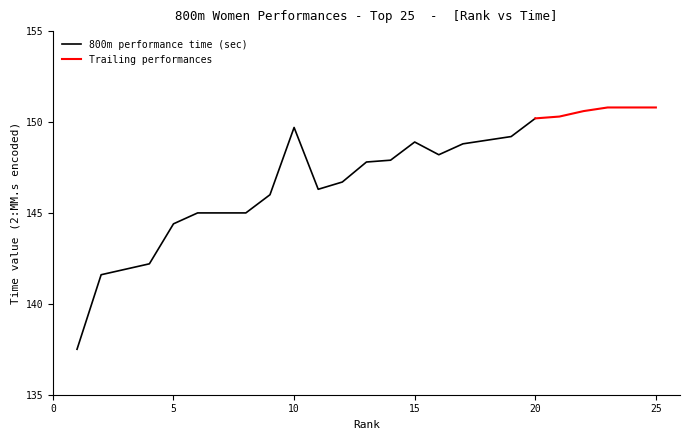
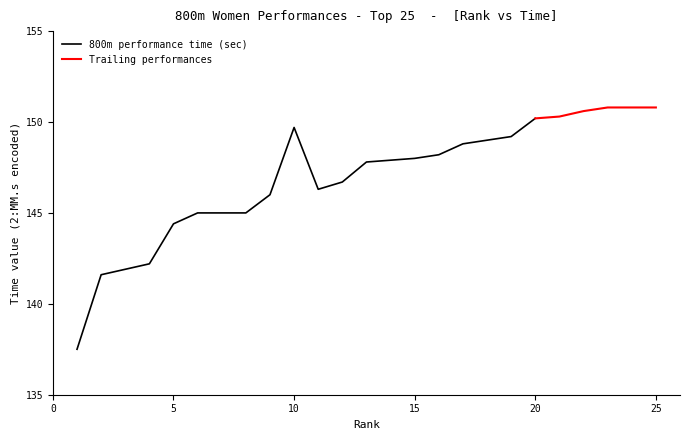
800m performance time (sec), 15: 148.9 -> 148.0
